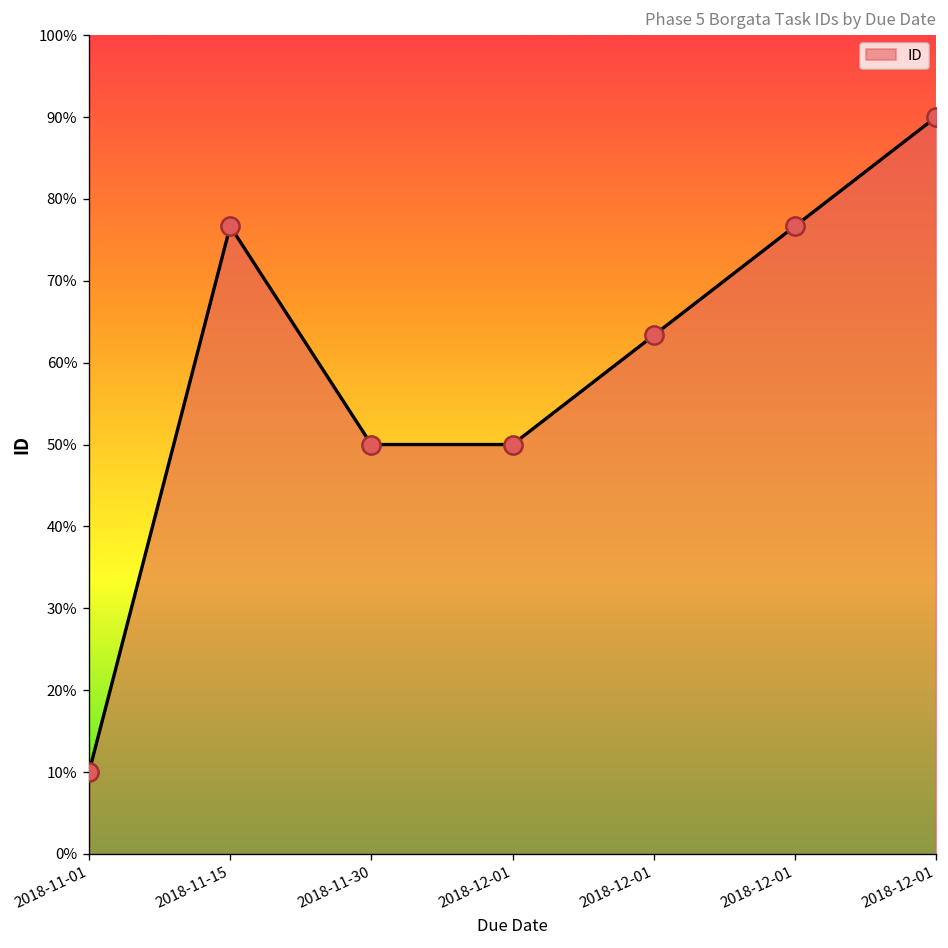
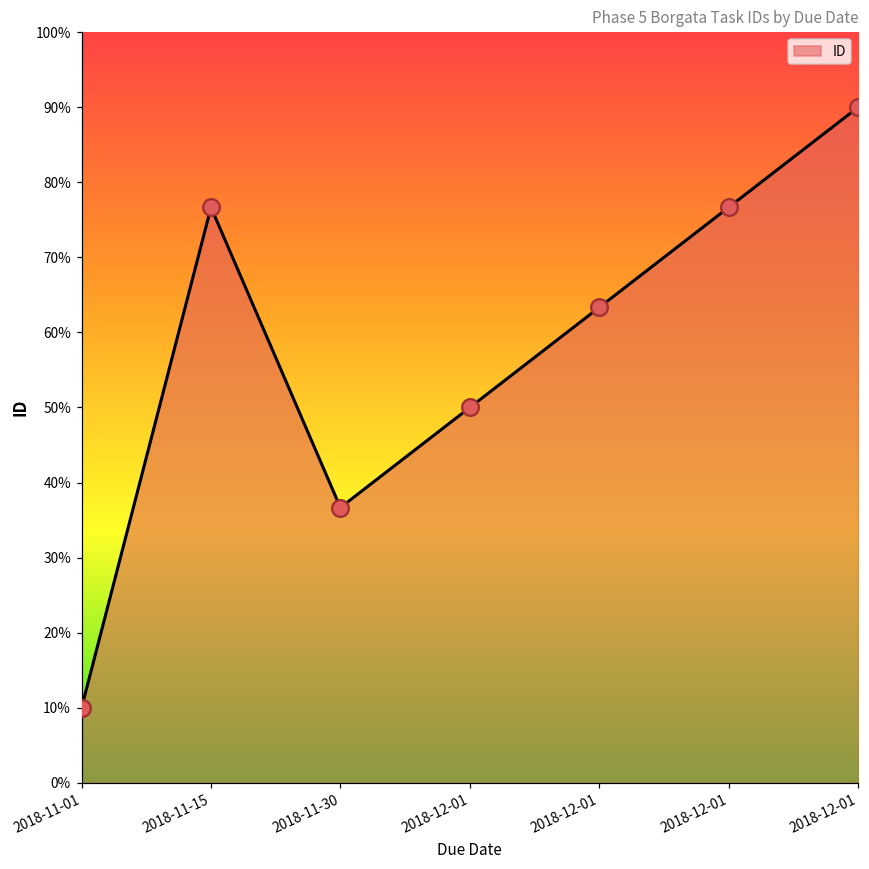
2018-11-30: 50% -> 37%
